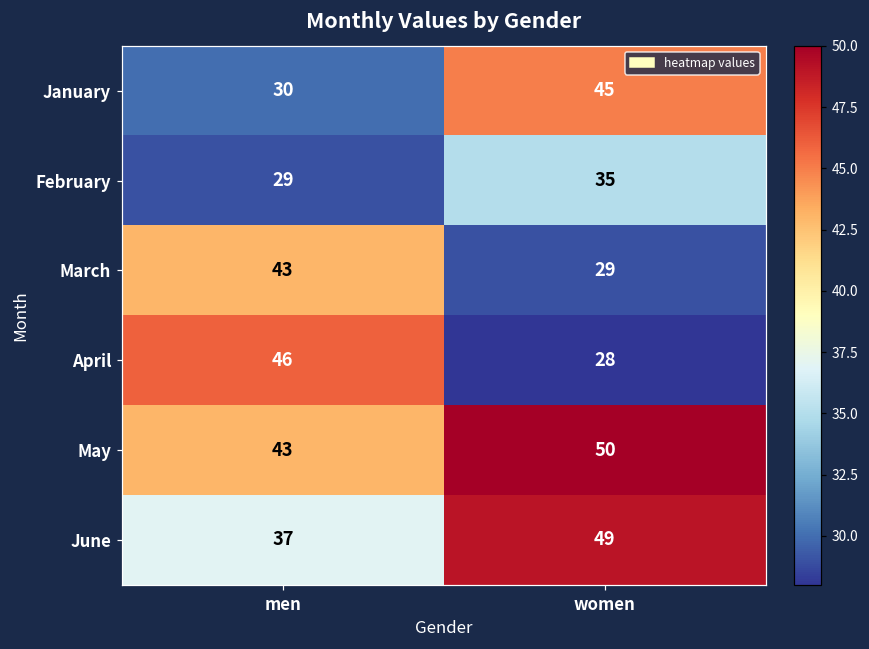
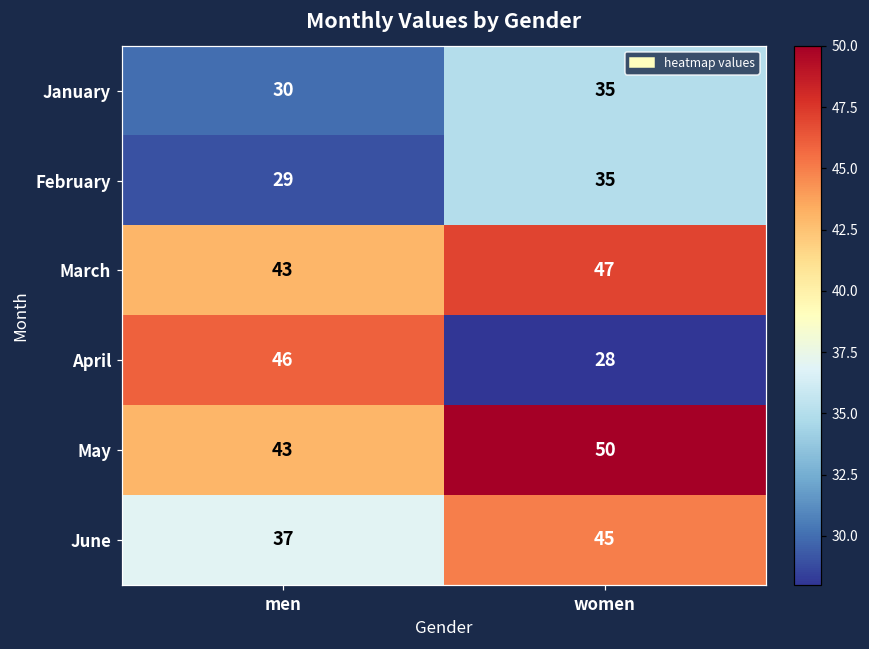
January, women: 45 -> 35
March, women: 29 -> 47
June, women: 49 -> 45
